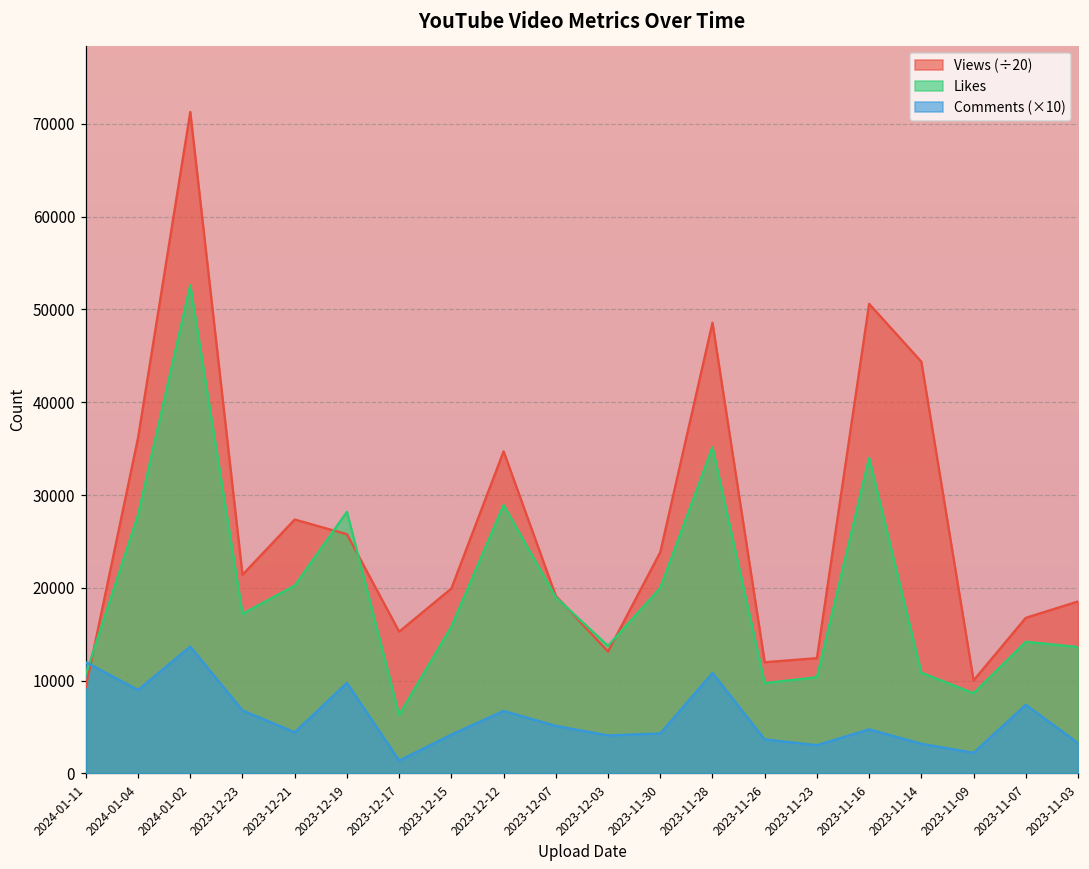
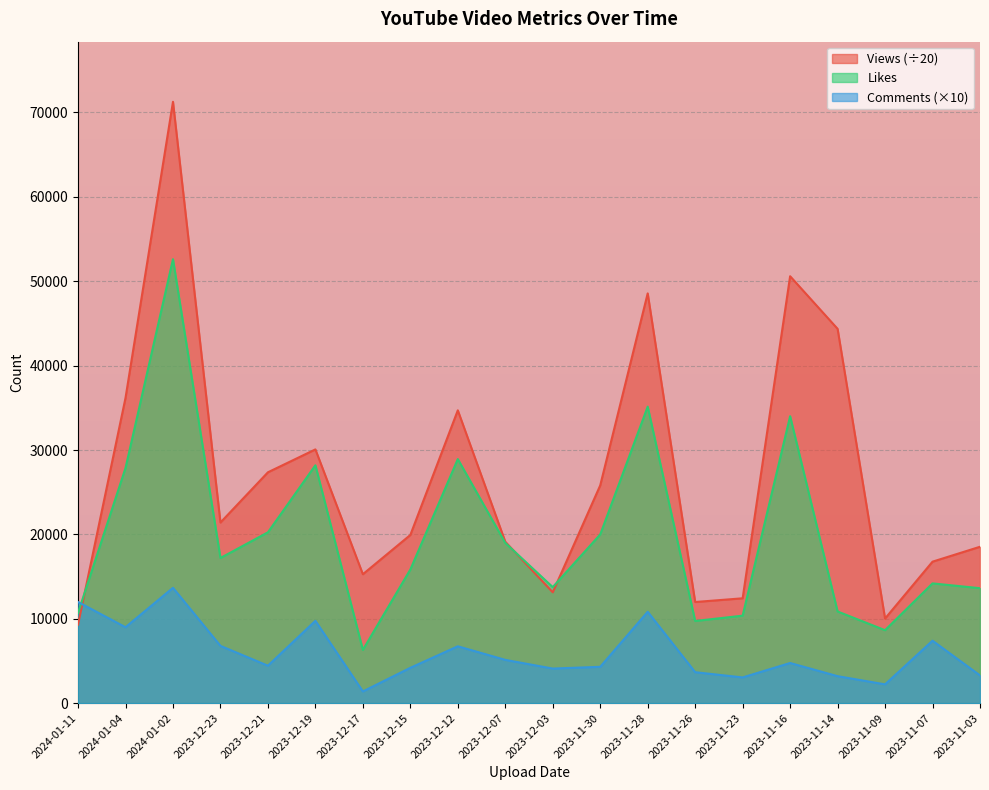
Views (÷20), 2023-12-19: 26000 -> 30000
Views (÷20), 2023-11-30: 24000 -> 26000
